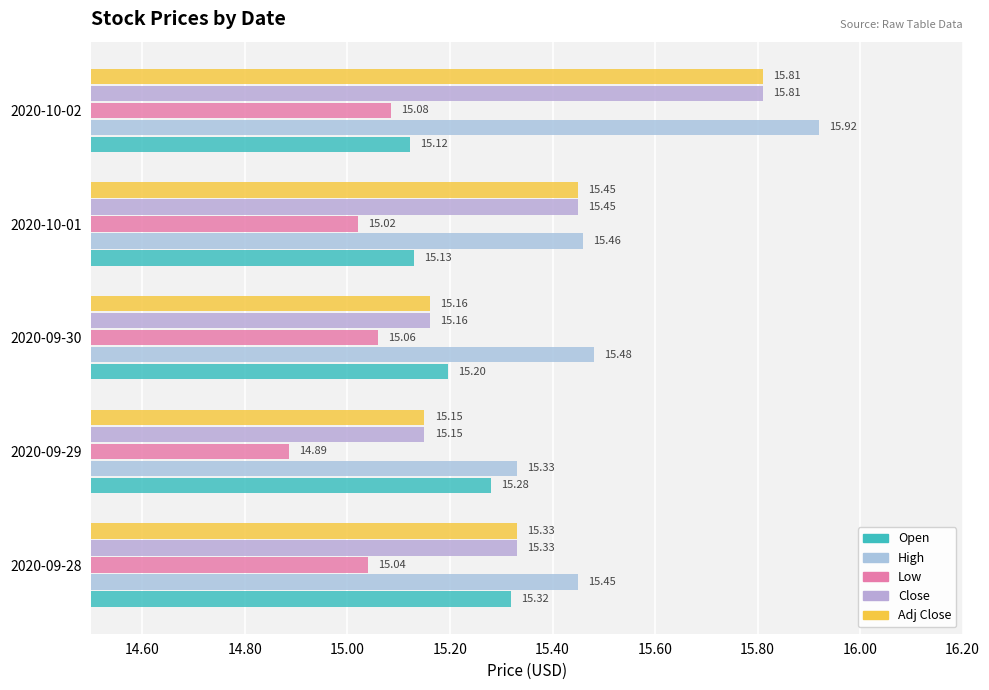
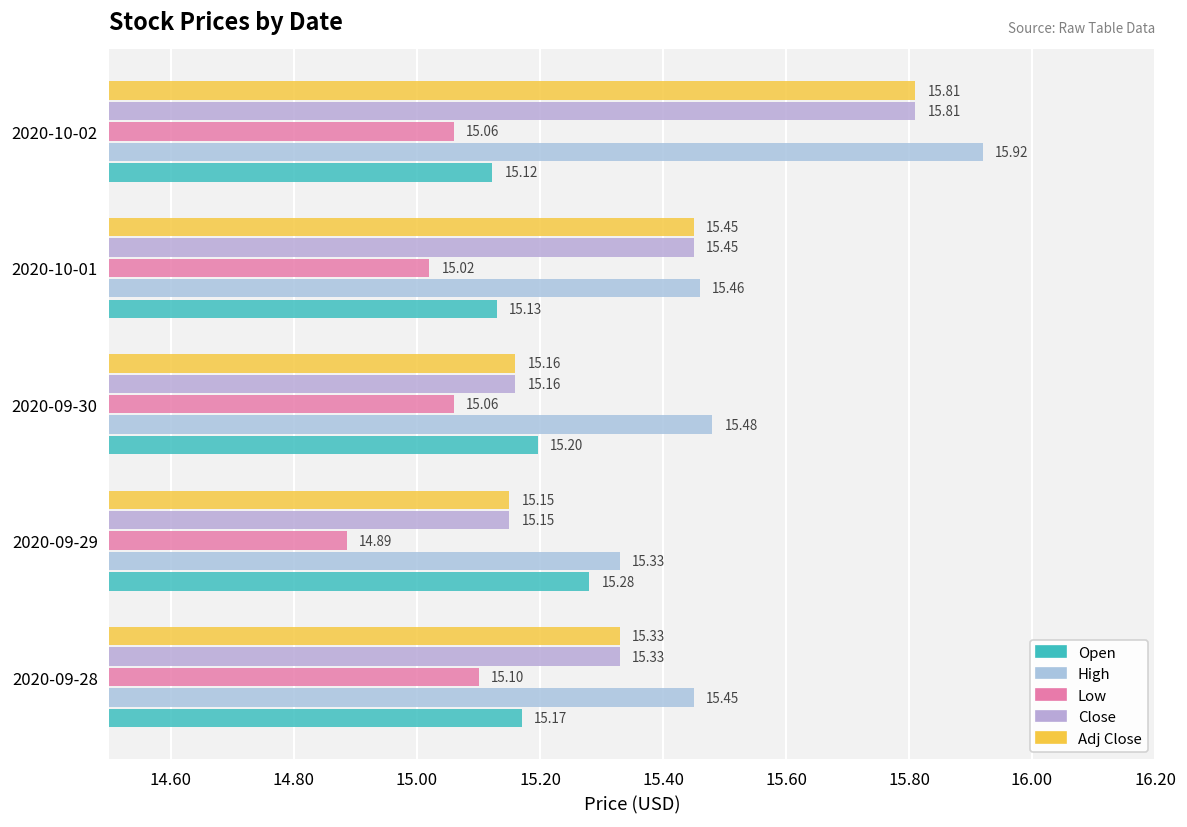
Low, 2020-10-02: 15.08 -> 15.06
Low, 2020-09-28: 15.04 -> 15.10
Open, 2020-09-28: 15.32 -> 15.17
